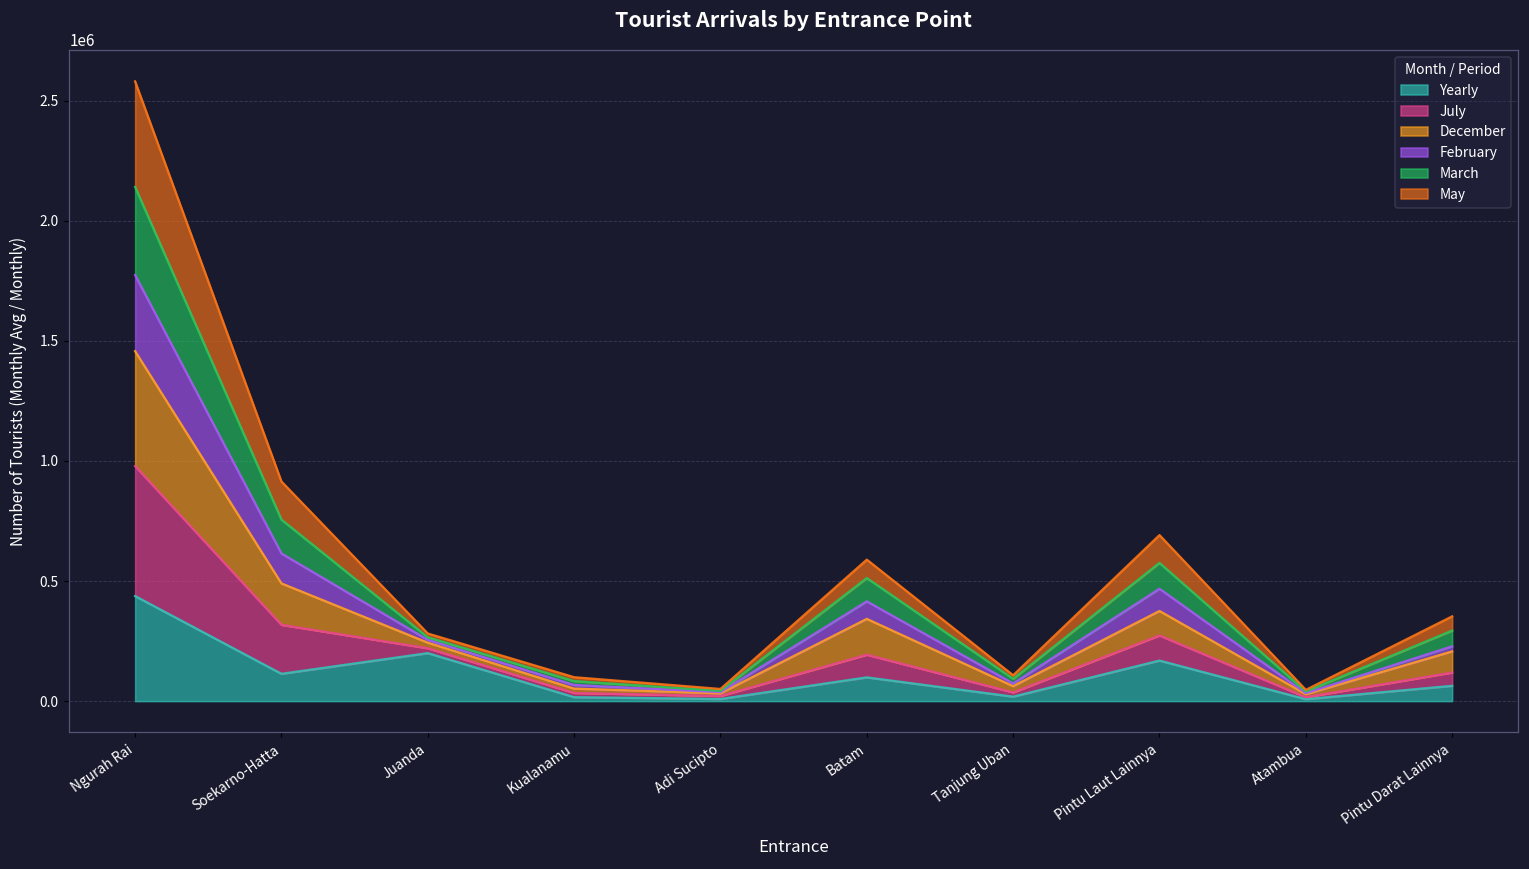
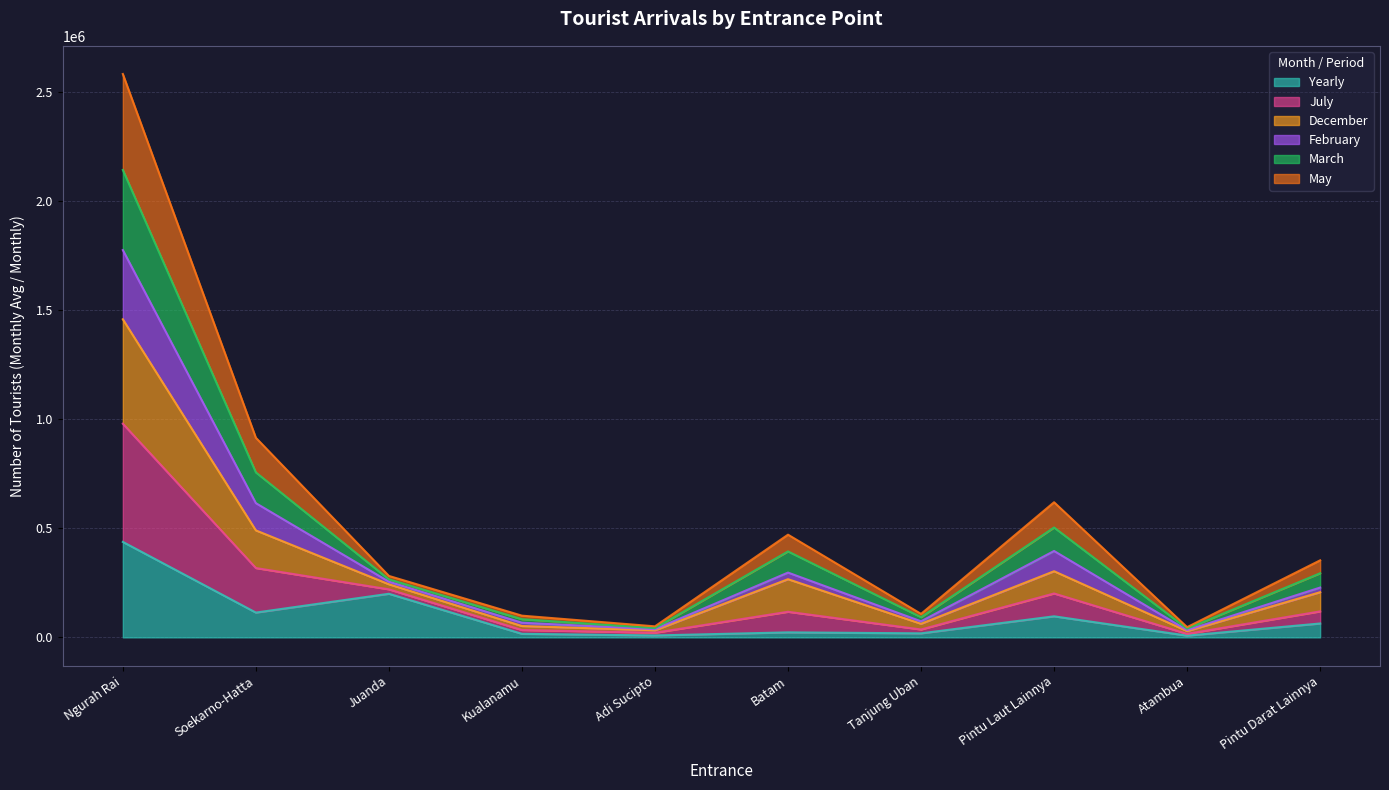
Yearly, Batam: 100000 -> 20000
February, Batam: 70000 -> 30000
Yearly, Pintu Laut Lainnya: 170000 -> 100000
